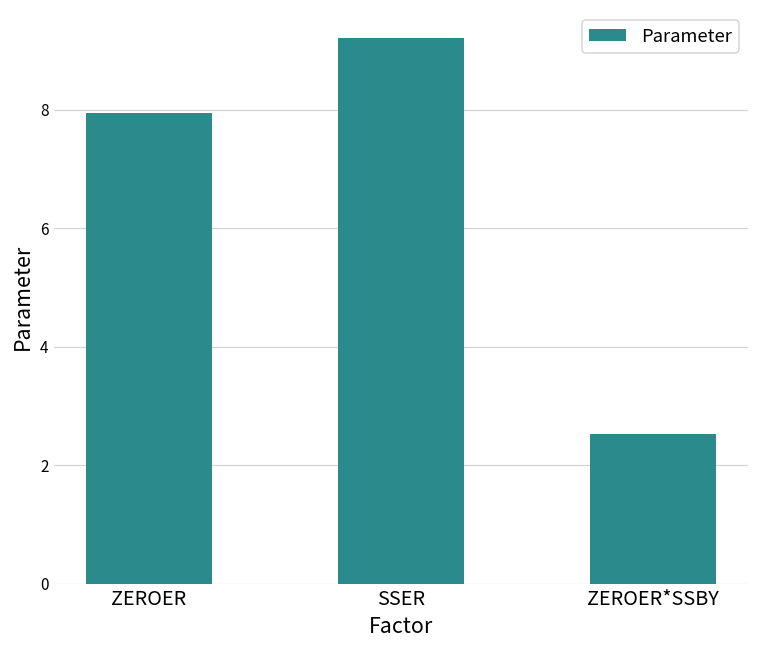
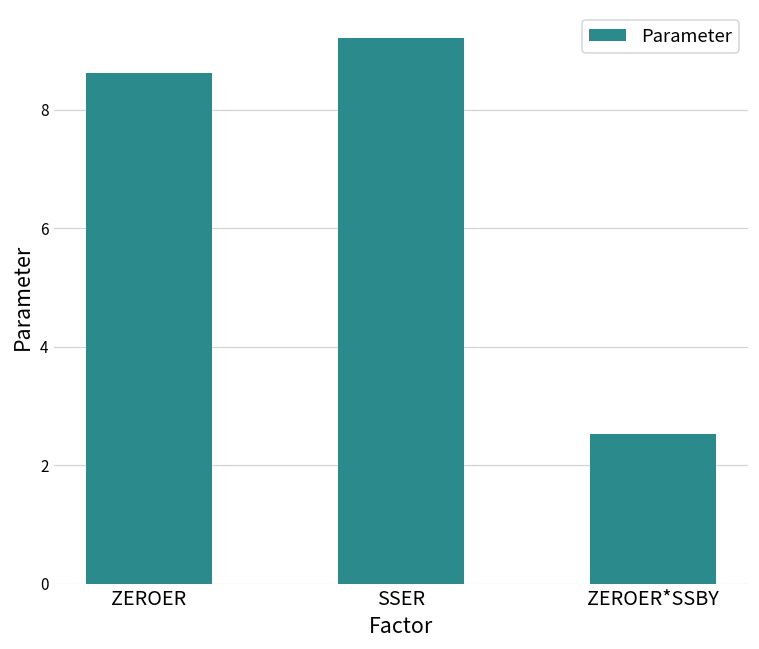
ZEROER: 7.9 -> 8.6
